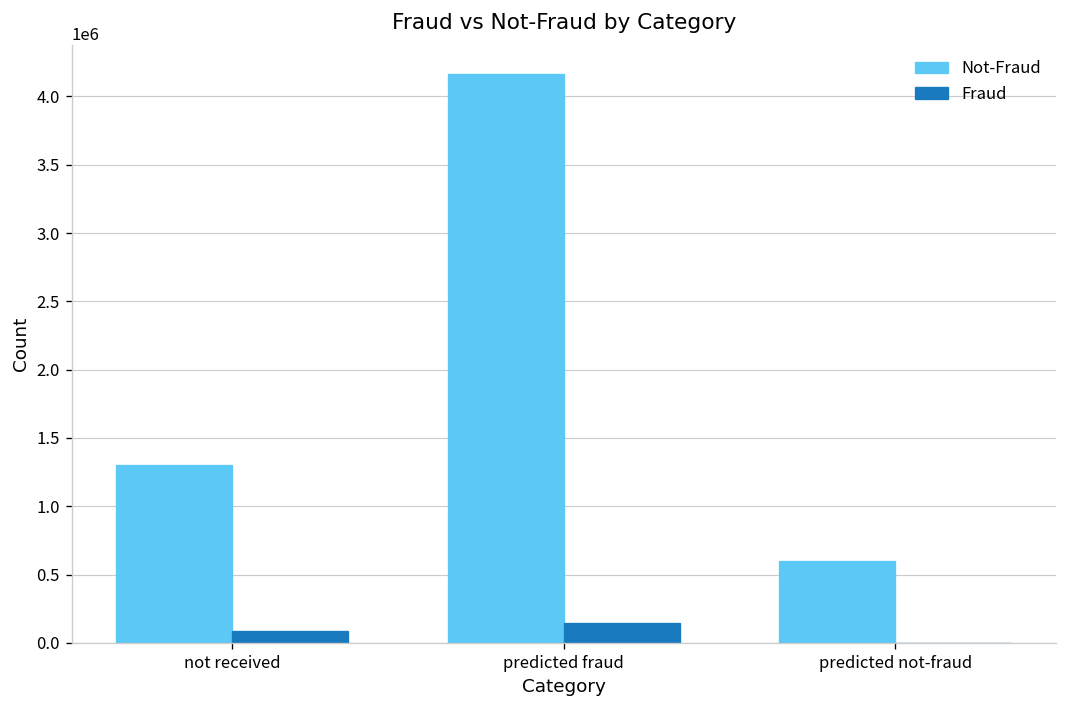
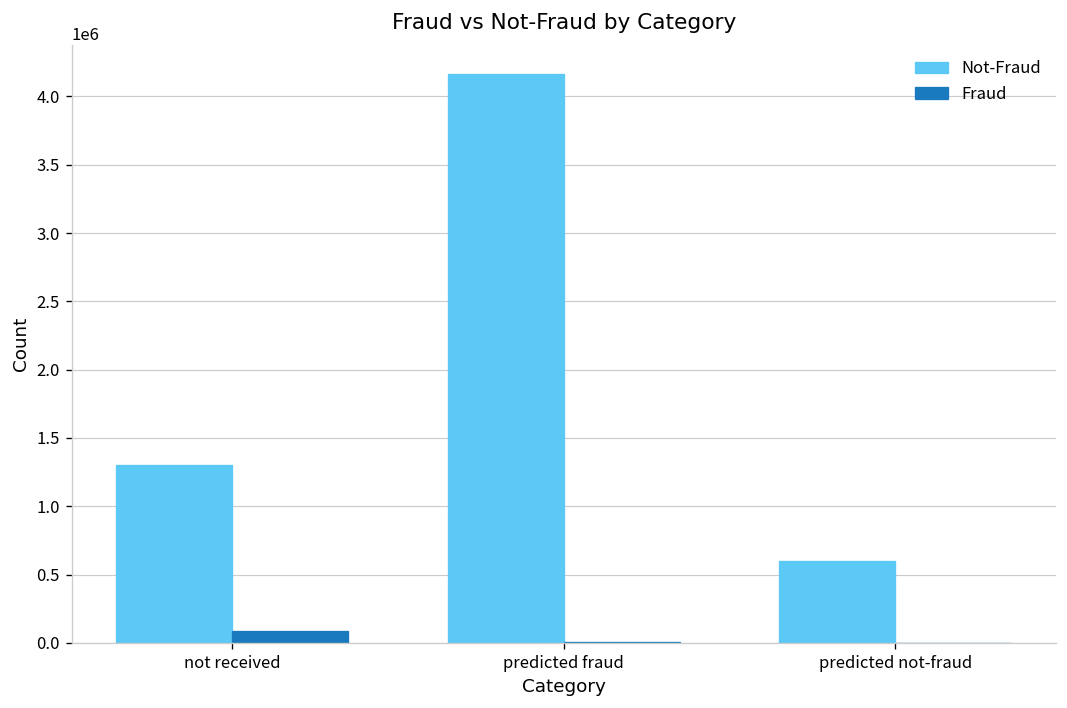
Fraud, predicted fraud: 150000 -> 10000
